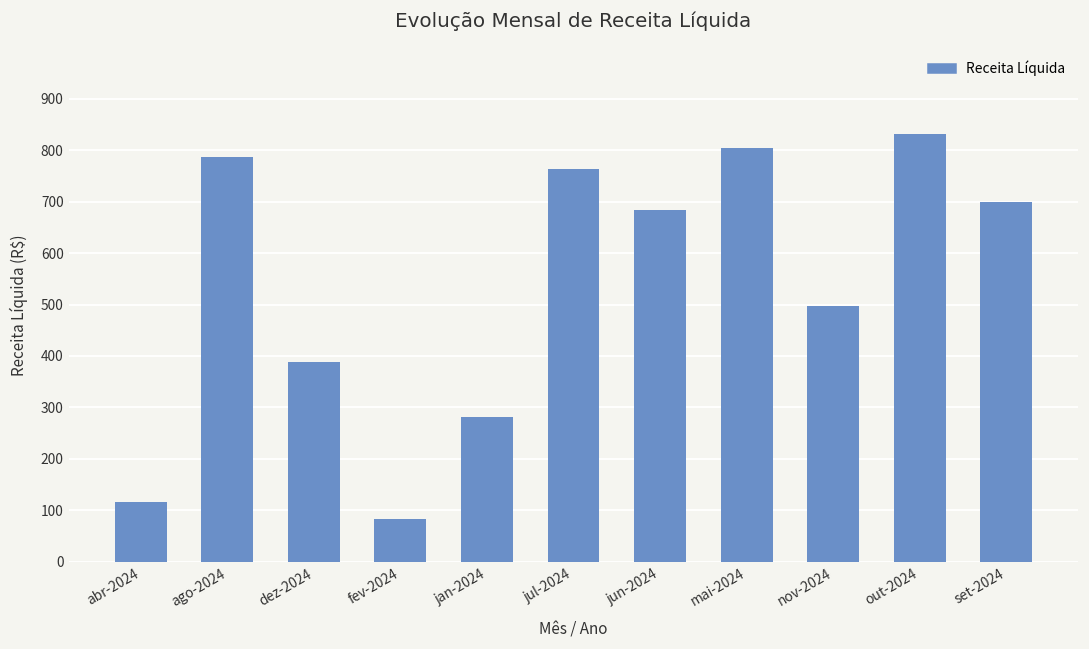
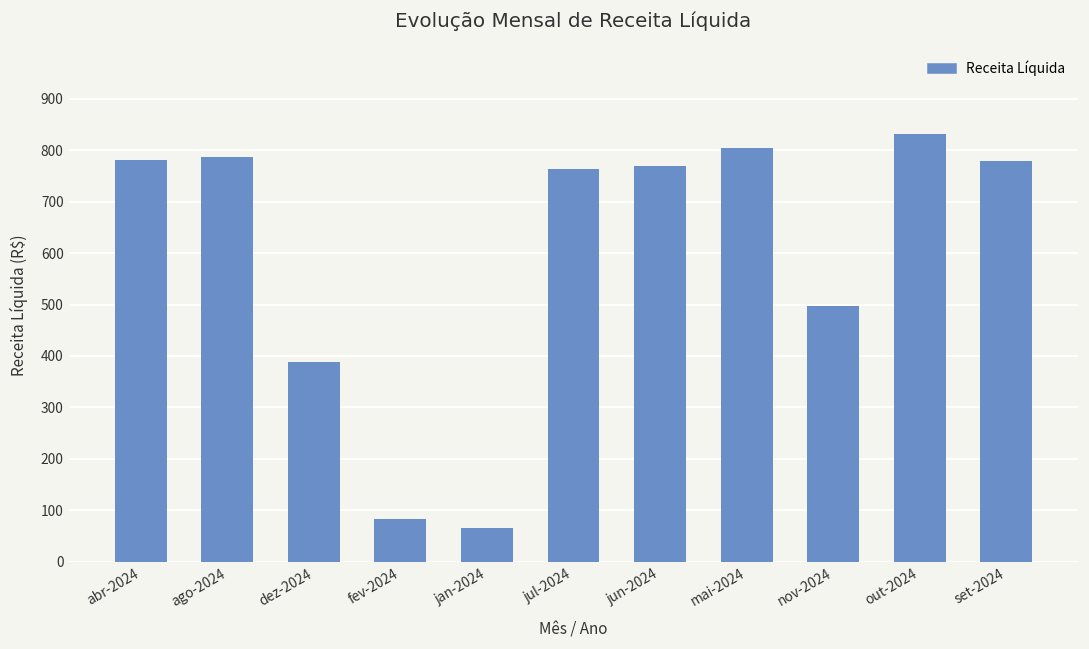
abr-2024: 120 -> 780
jan-2024: 280 -> 70
jun-2024: 680 -> 770
set-2024: 700 -> 780
